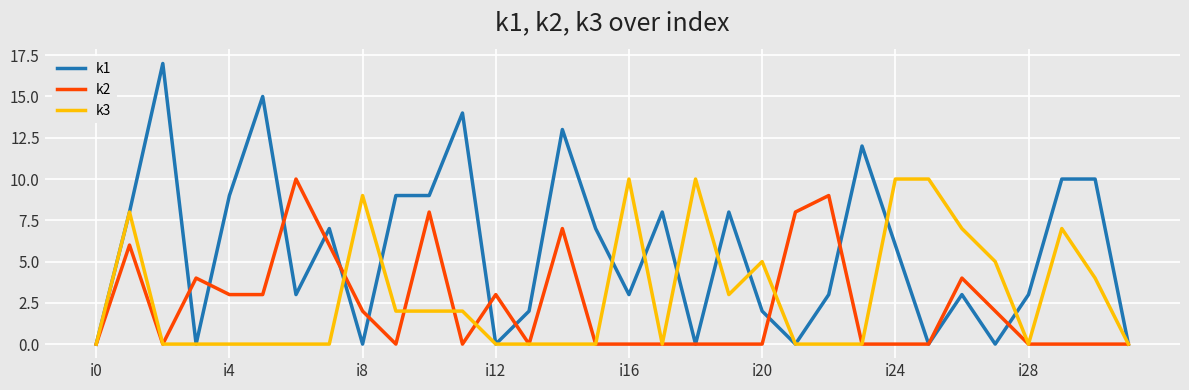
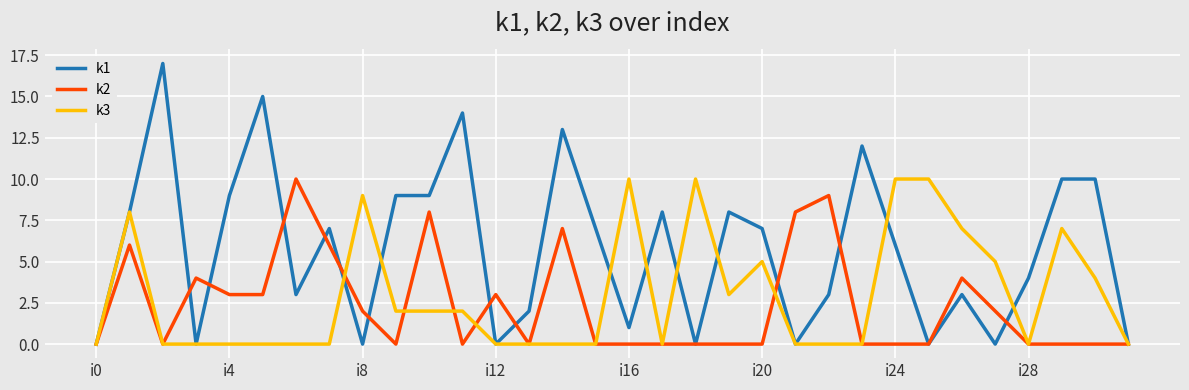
k1, i16: 3 -> 1
k1, i20: 2 -> 7
k1, i28: 3 -> 4
